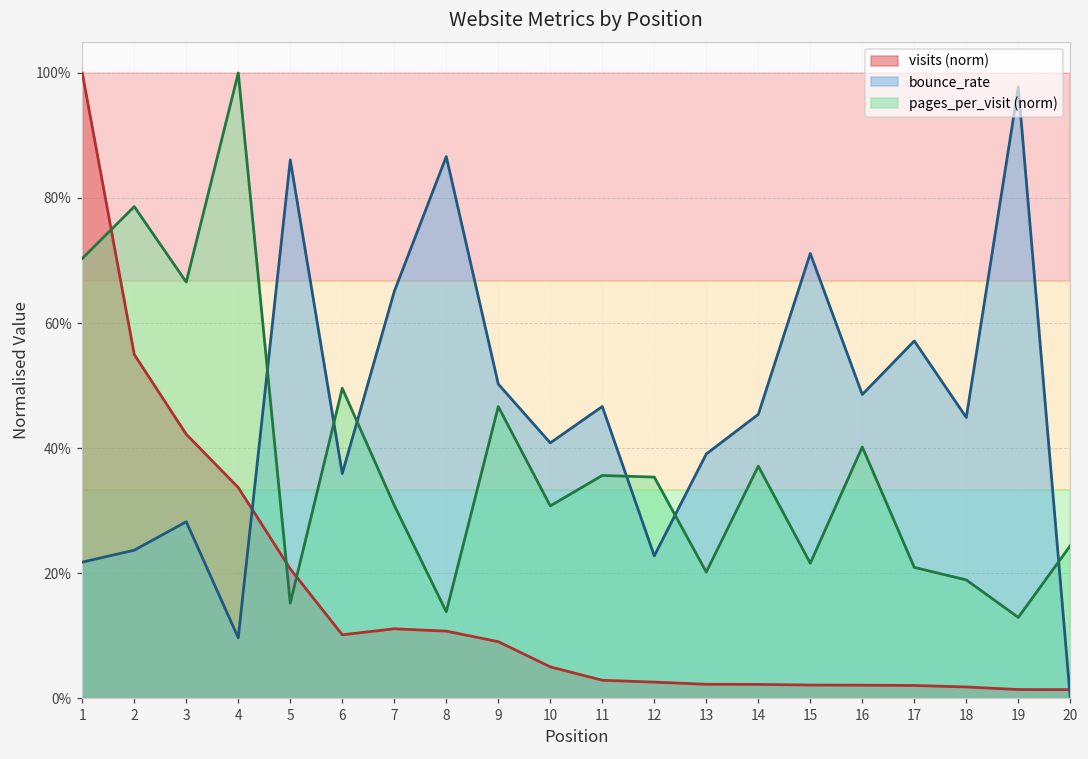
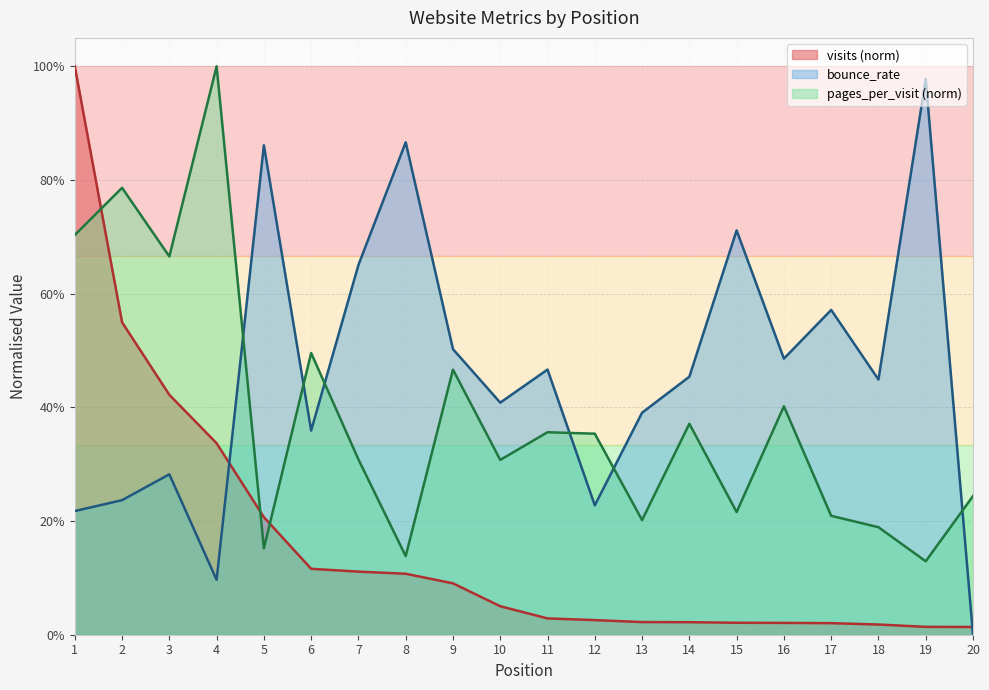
visits (norm), 6: 10% -> 12%
